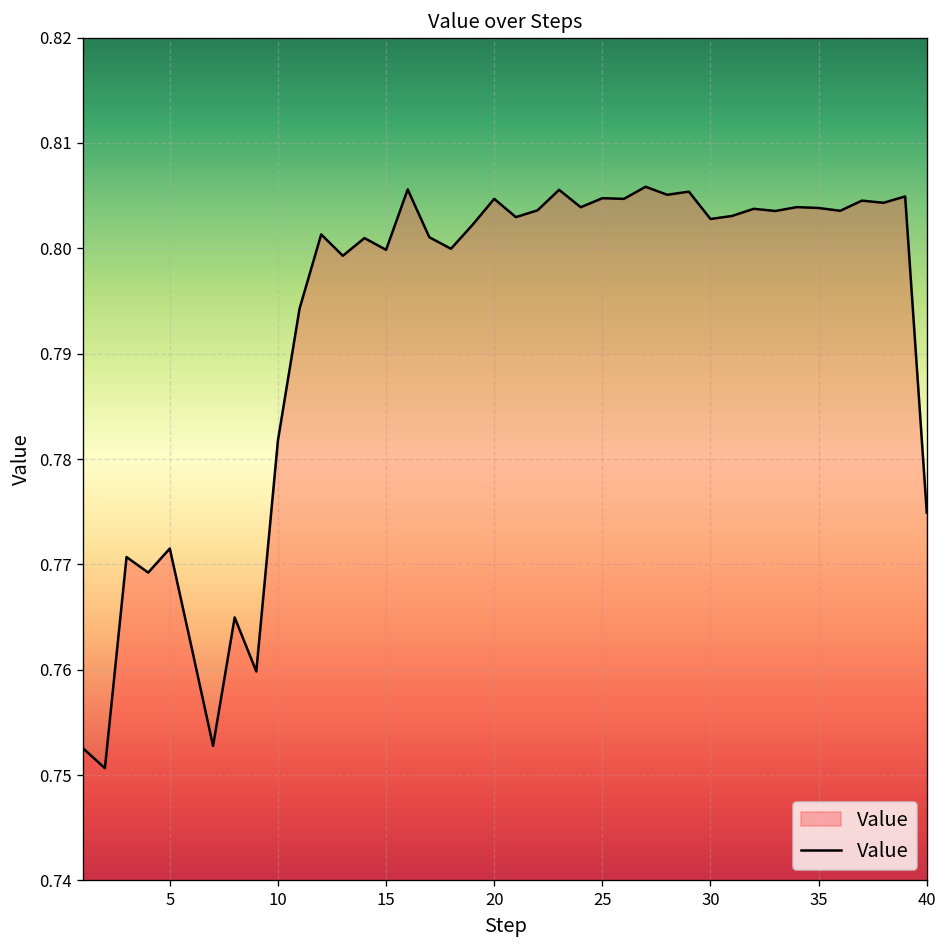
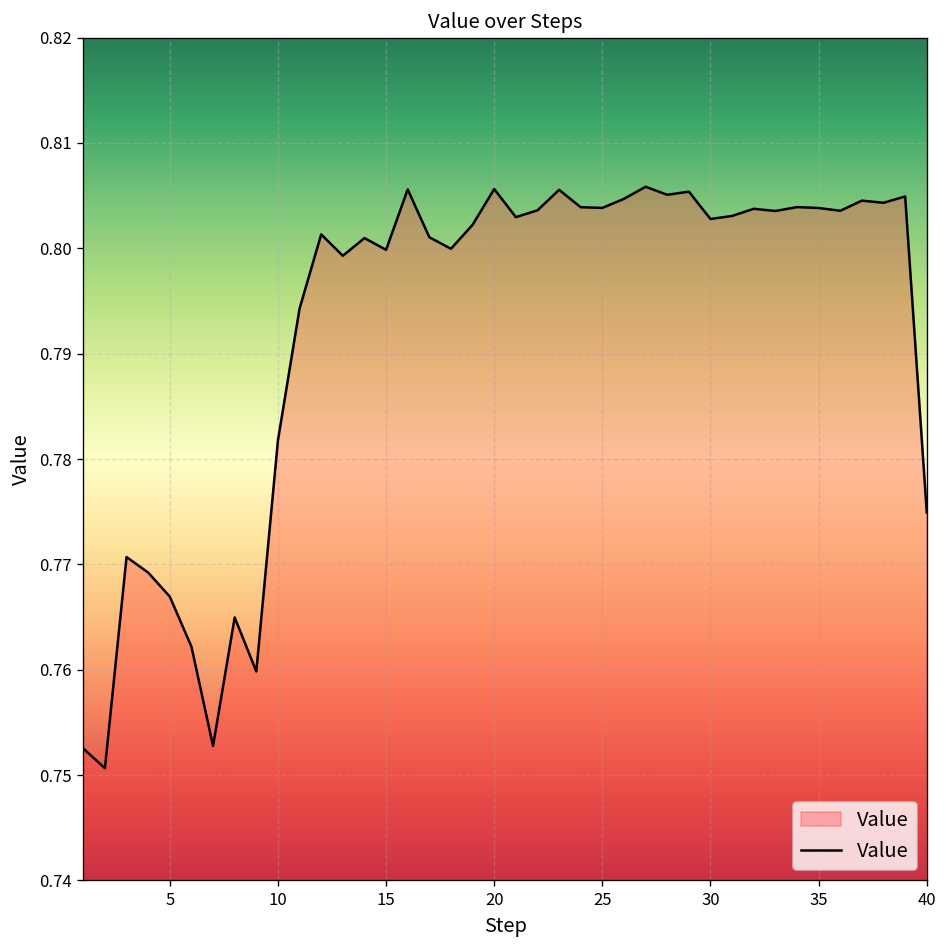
5: 0.772 -> 0.767
20: 0.805 -> 0.806
25: 0.805 -> 0.804
